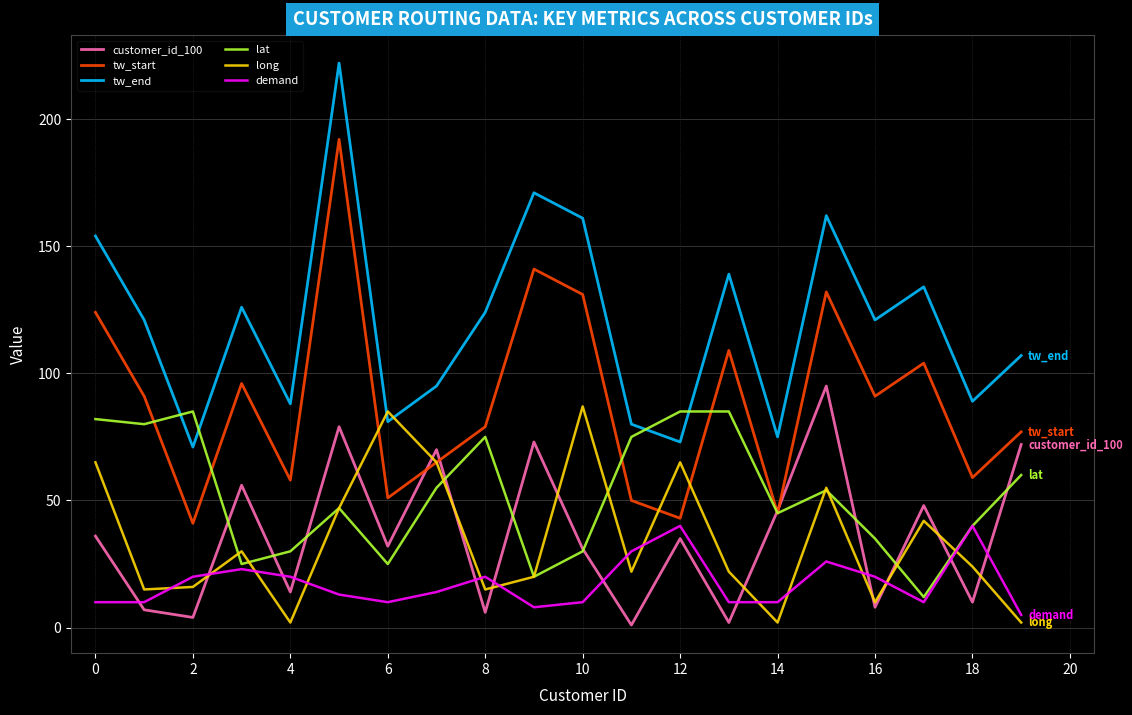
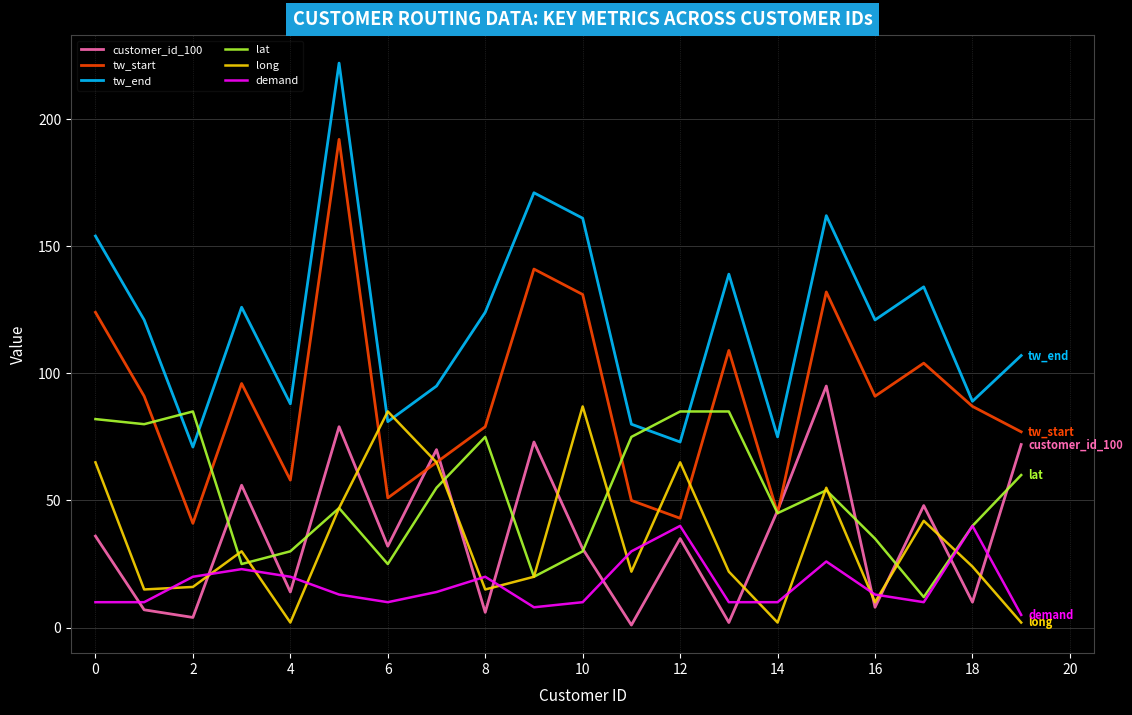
demand, 16: 20 -> 13
tw_start, 18: 59 -> 87
